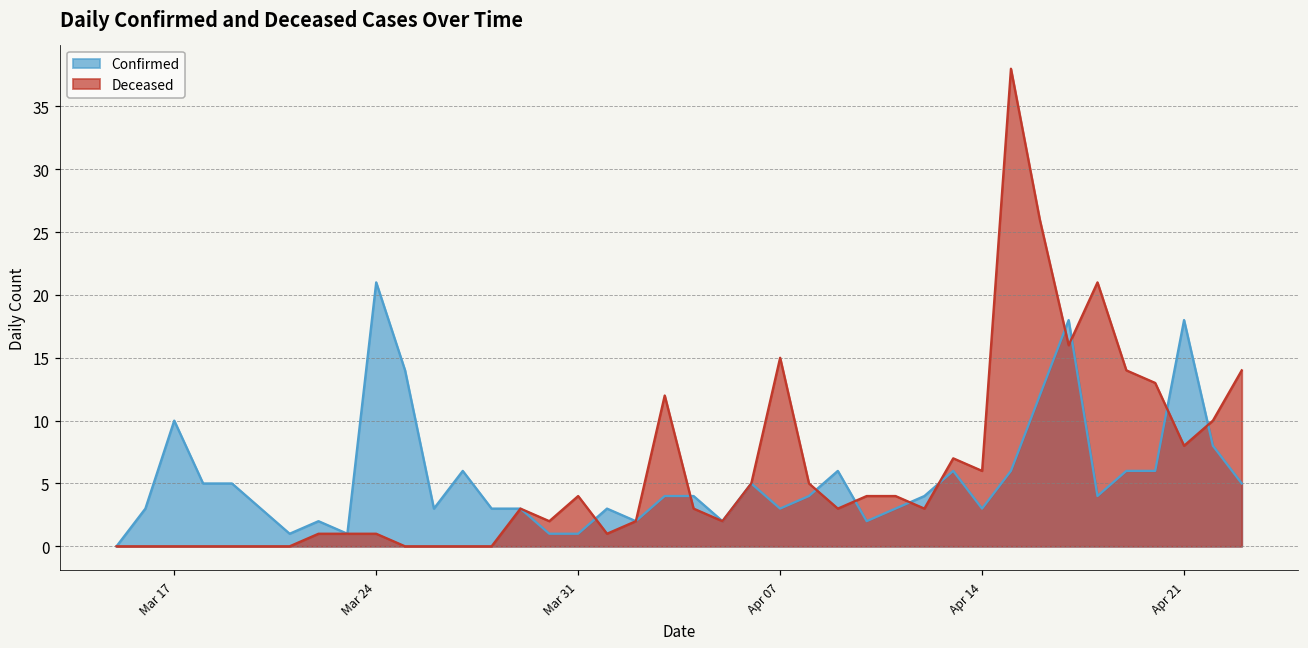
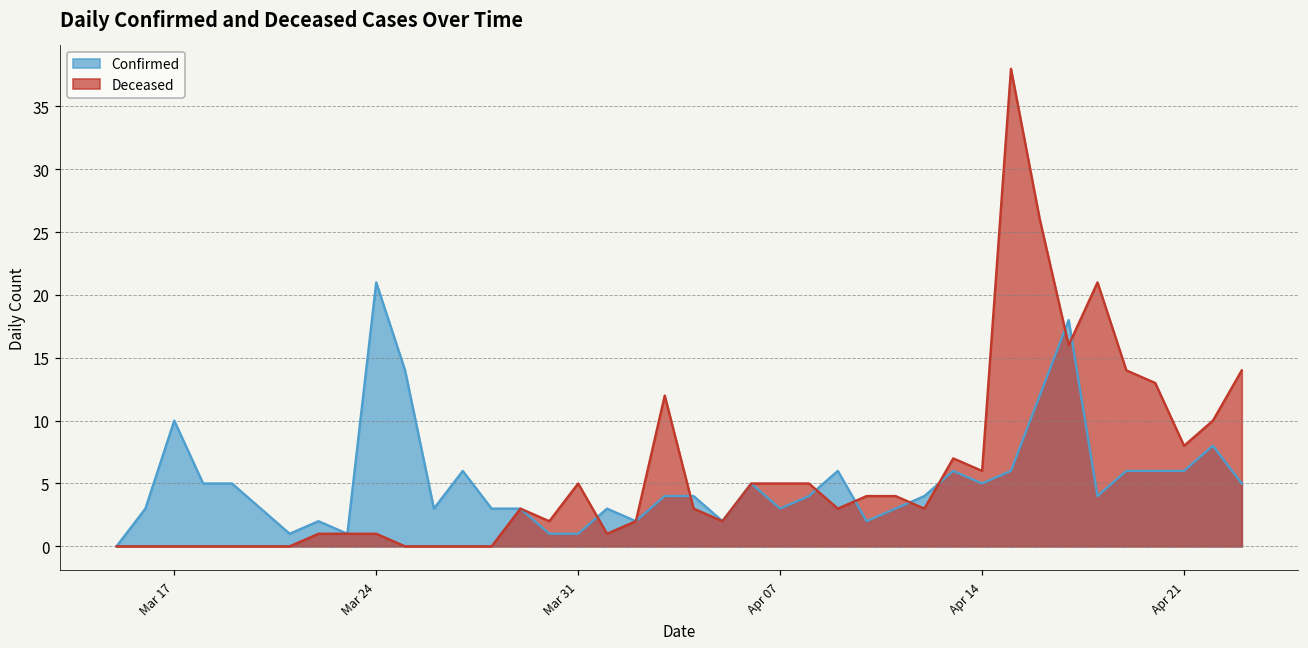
Deceased, Mar 31: 4 -> 5
Deceased, Apr 07: 15 -> 5
Confirmed, Apr 14: 3 -> 5
Confirmed, Apr 21: 18 -> 6
